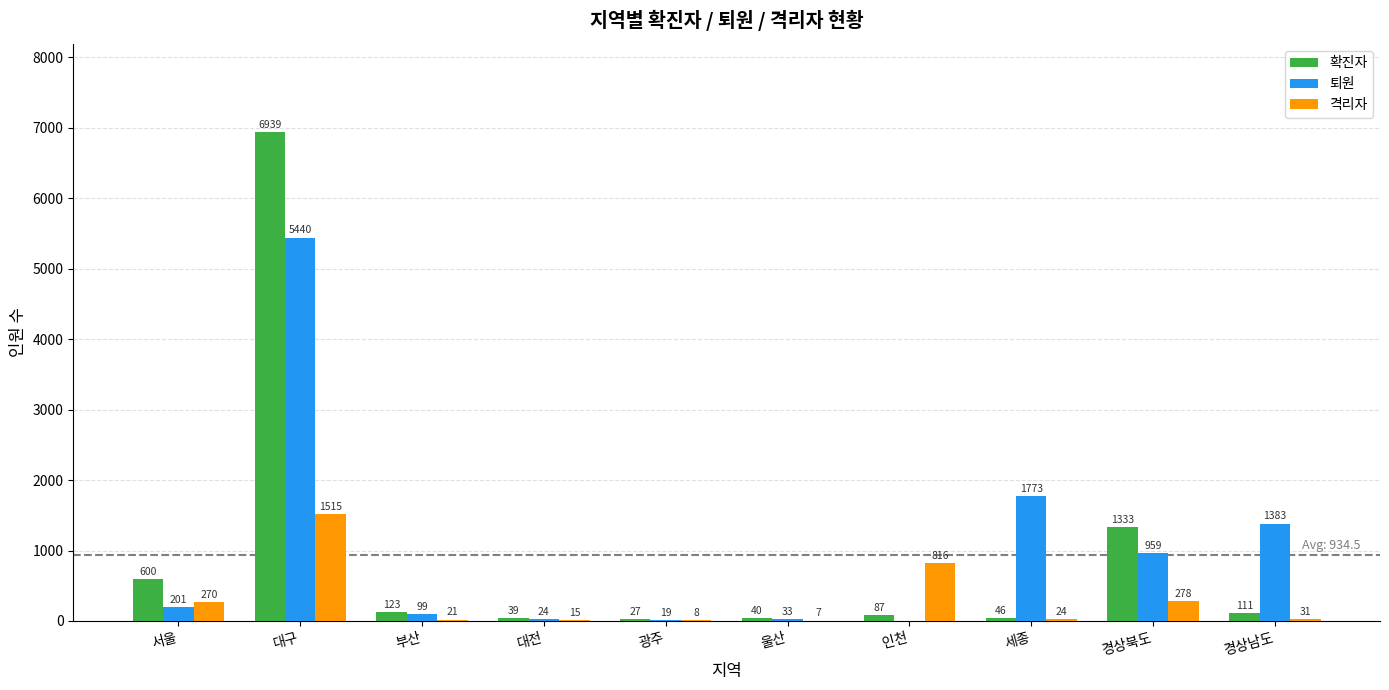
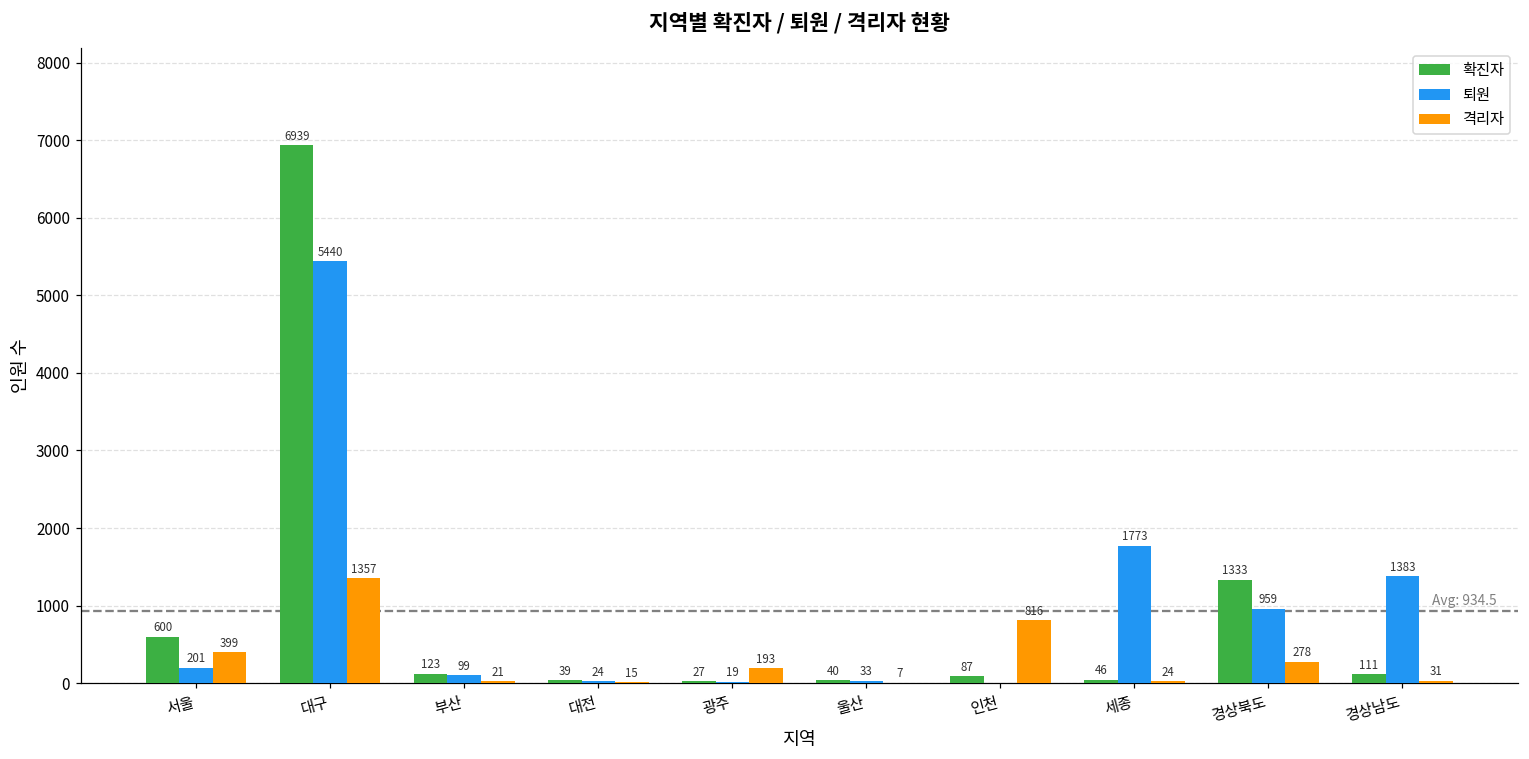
격리자, 서울: 270 -> 399
격리자, 대구: 1515 -> 1357
격리자, 광주: 8 -> 193
